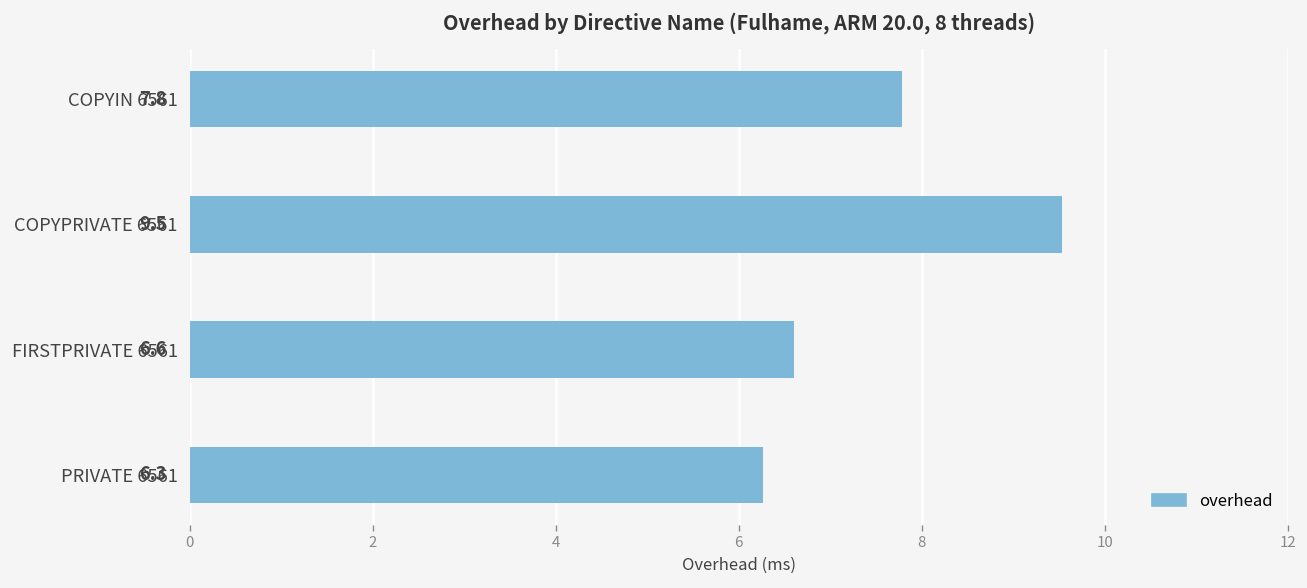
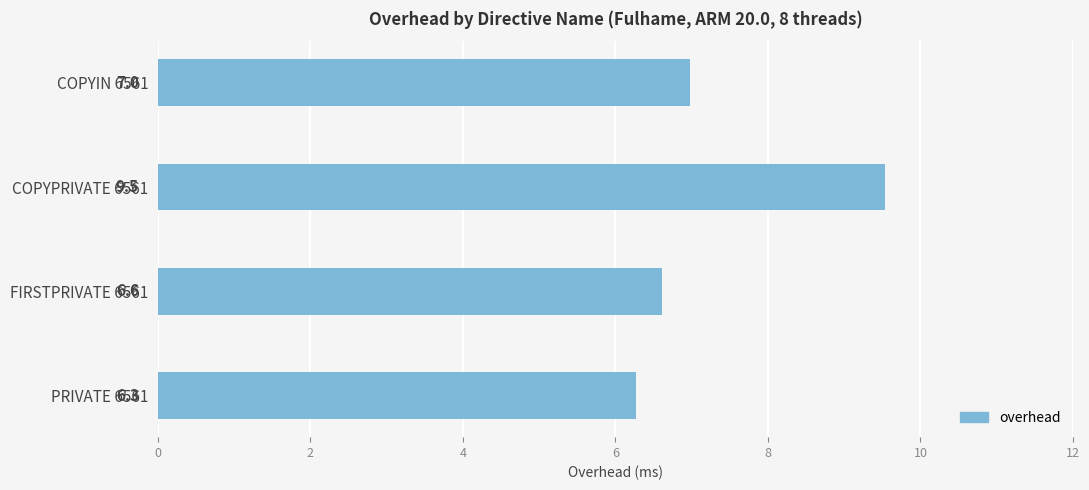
COPYIN 6561: 7.8 -> 7.0
